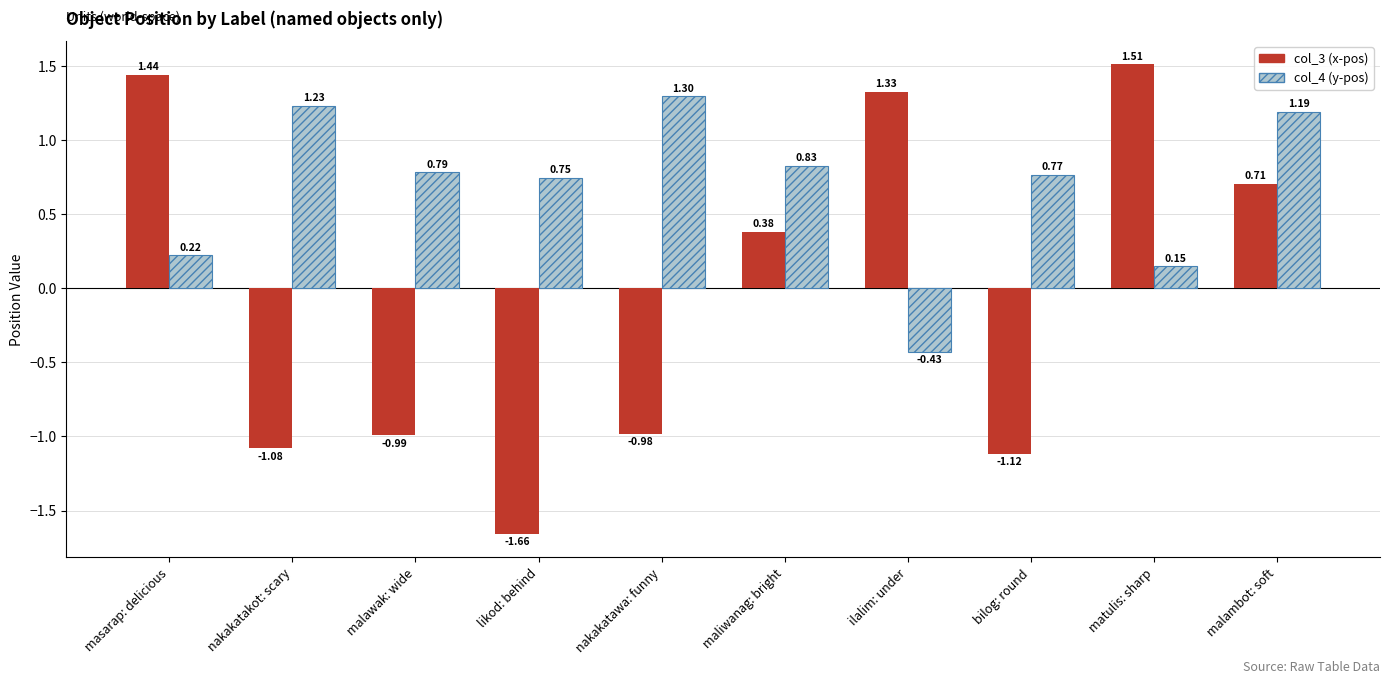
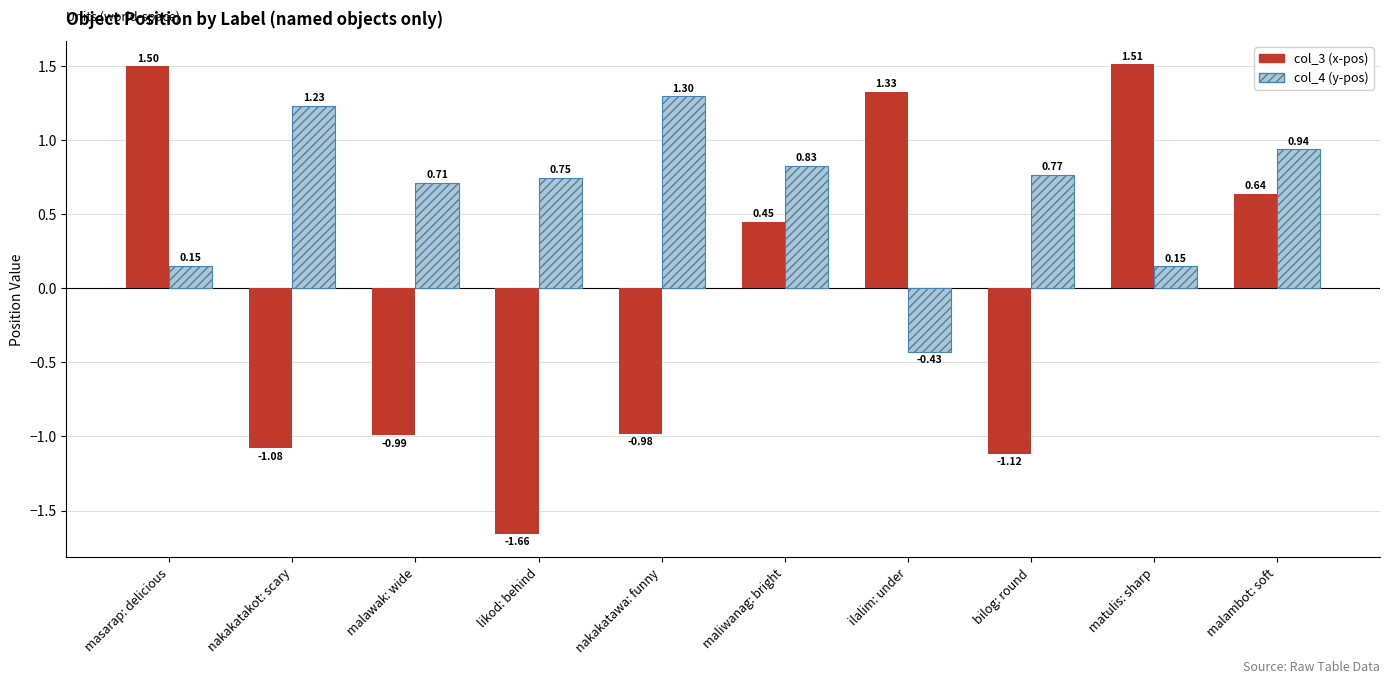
col_3 (x-pos), masarap: delicious: 1.44 -> 1.50
col_4 (y-pos), masarap: delicious: 0.22 -> 0.15
col_4 (y-pos), malawak: wide: 0.79 -> 0.71
col_3 (x-pos), maliwanag: bright: 0.38 -> 0.45
col_3 (x-pos), malambot: soft: 0.71 -> 0.64
col_4 (y-pos), malambot: soft: 1.19 -> 0.94
